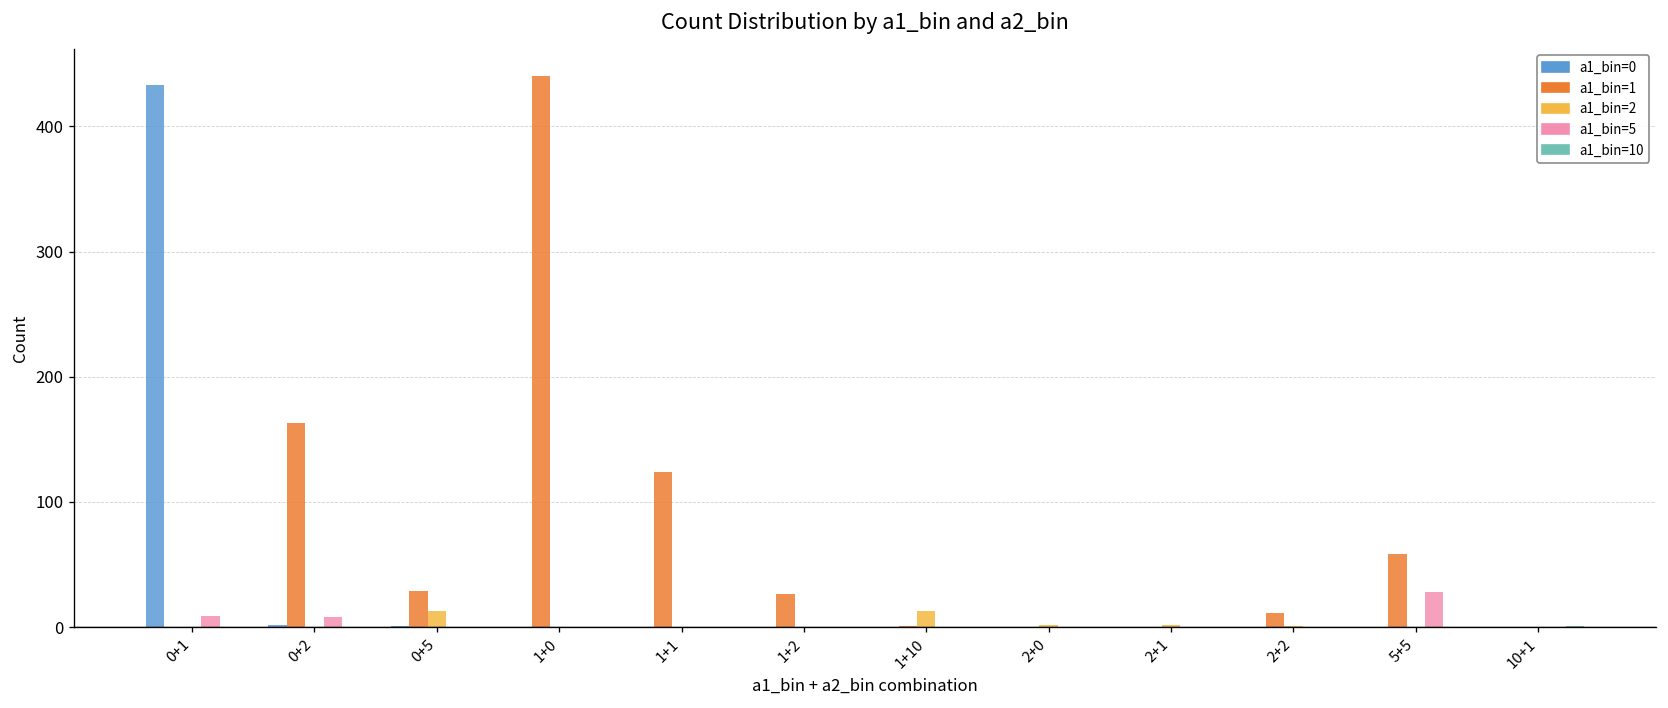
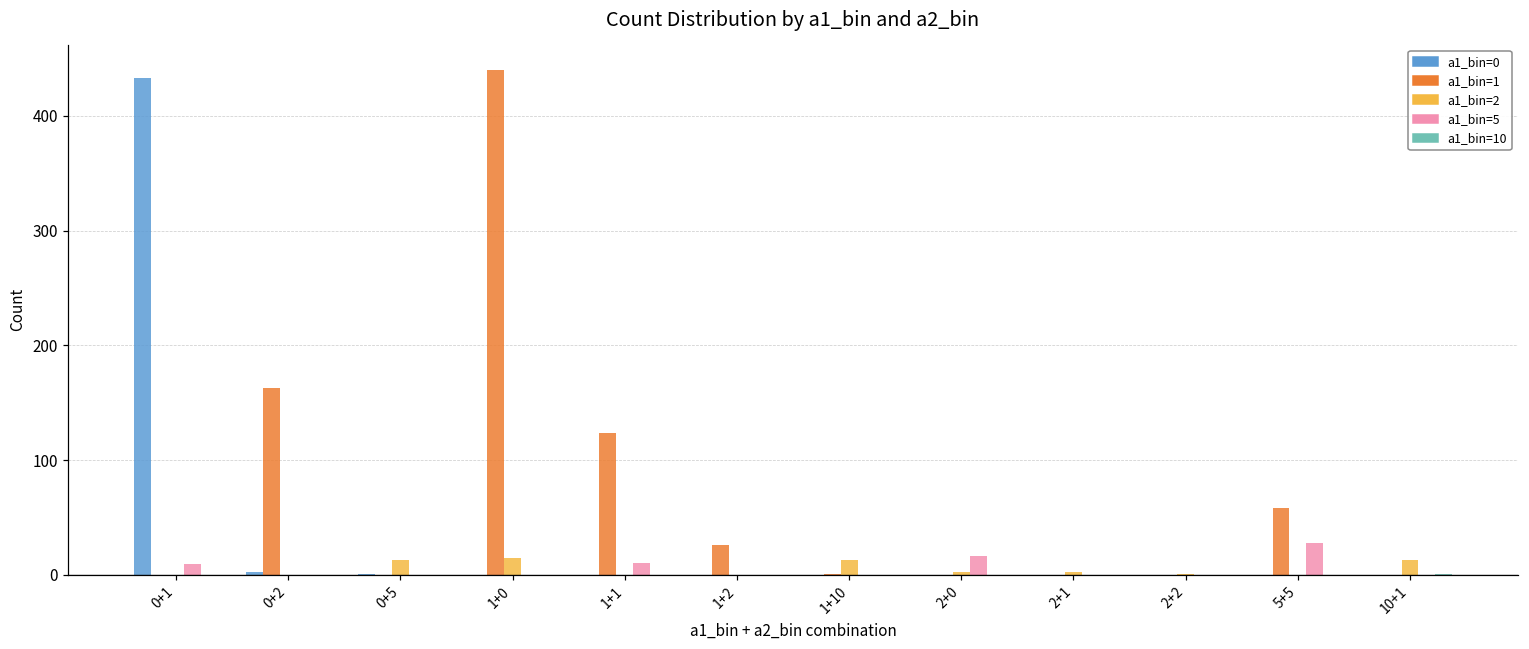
a1_bin=5, 0+2: 8 -> 0
a1_bin=1, 0+5: 29 -> 0
a1_bin=2, 1+0: 0 -> 15
a1_bin=5, 1+1: 0 -> 10
a1_bin=5, 2+0: 0 -> 16
a1_bin=1, 2+2: 11 -> 0
a1_bin=2, 10+1: 0 -> 13
